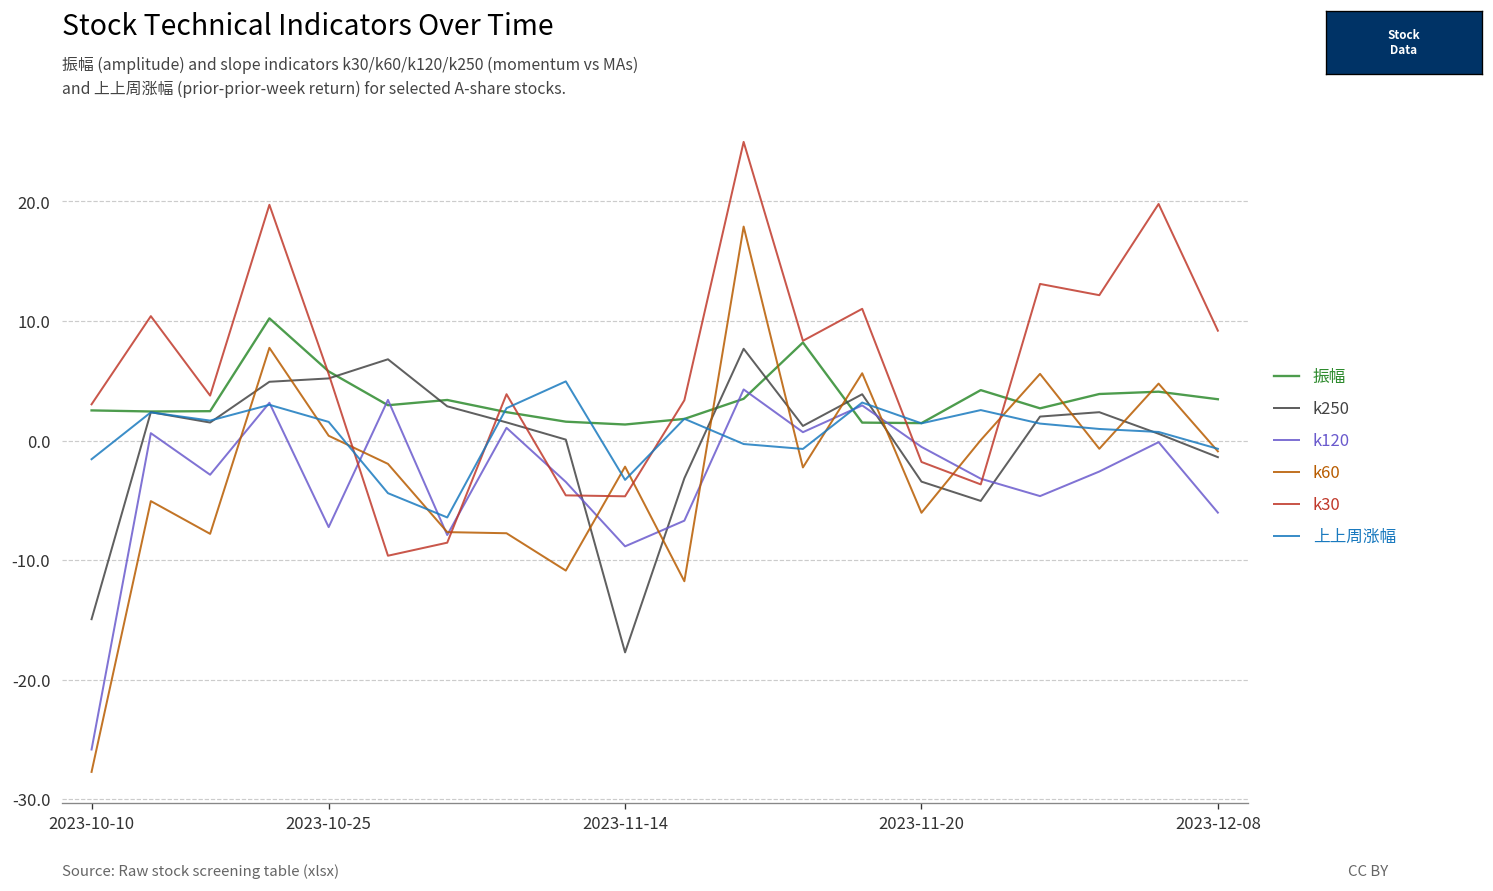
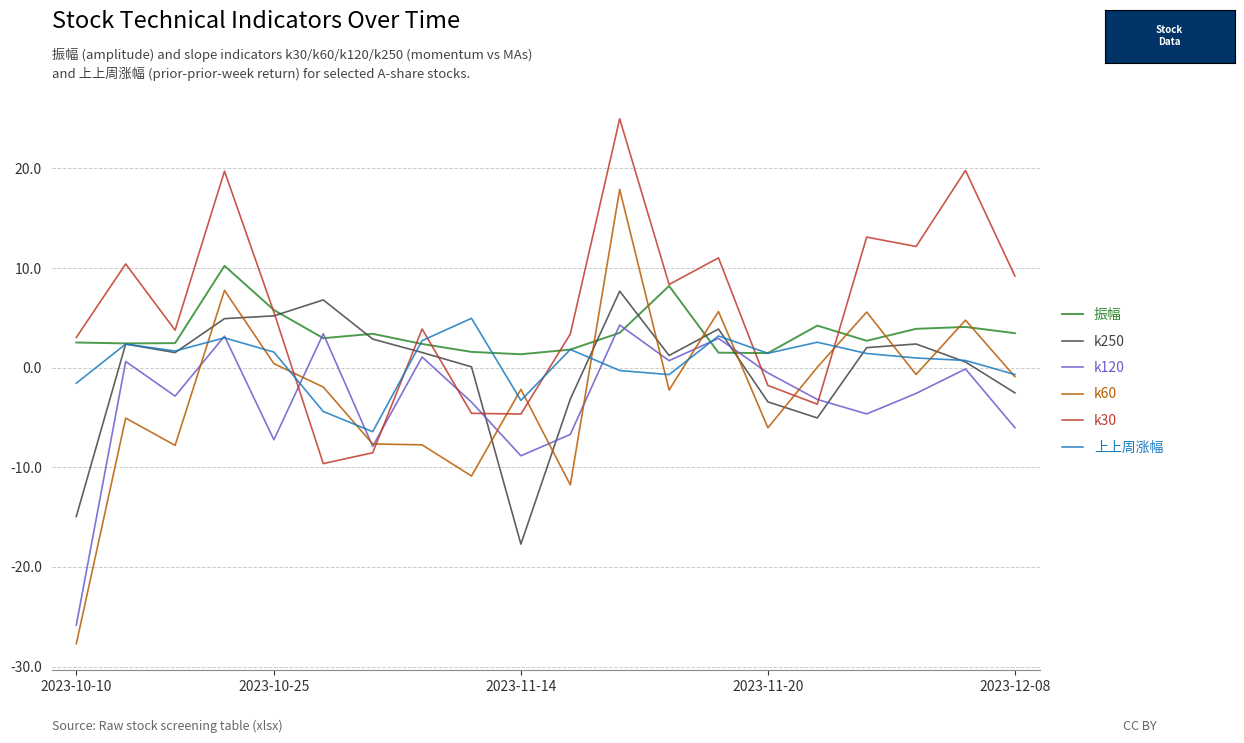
k250, 2023-12-08: -1 -> -3
